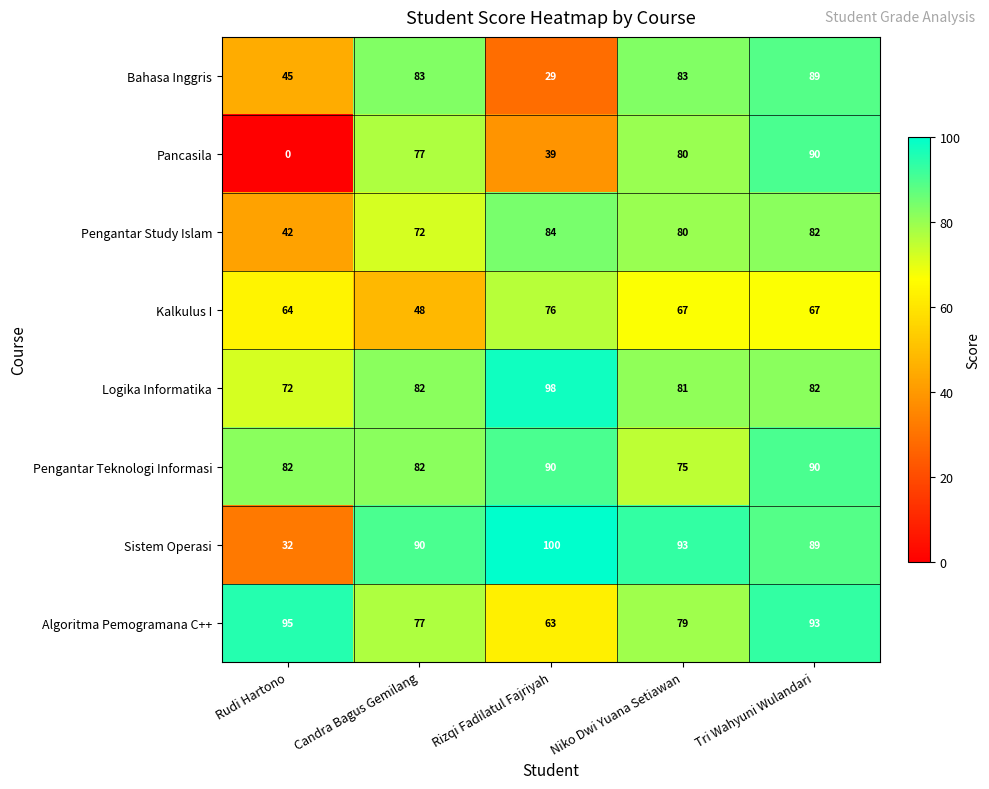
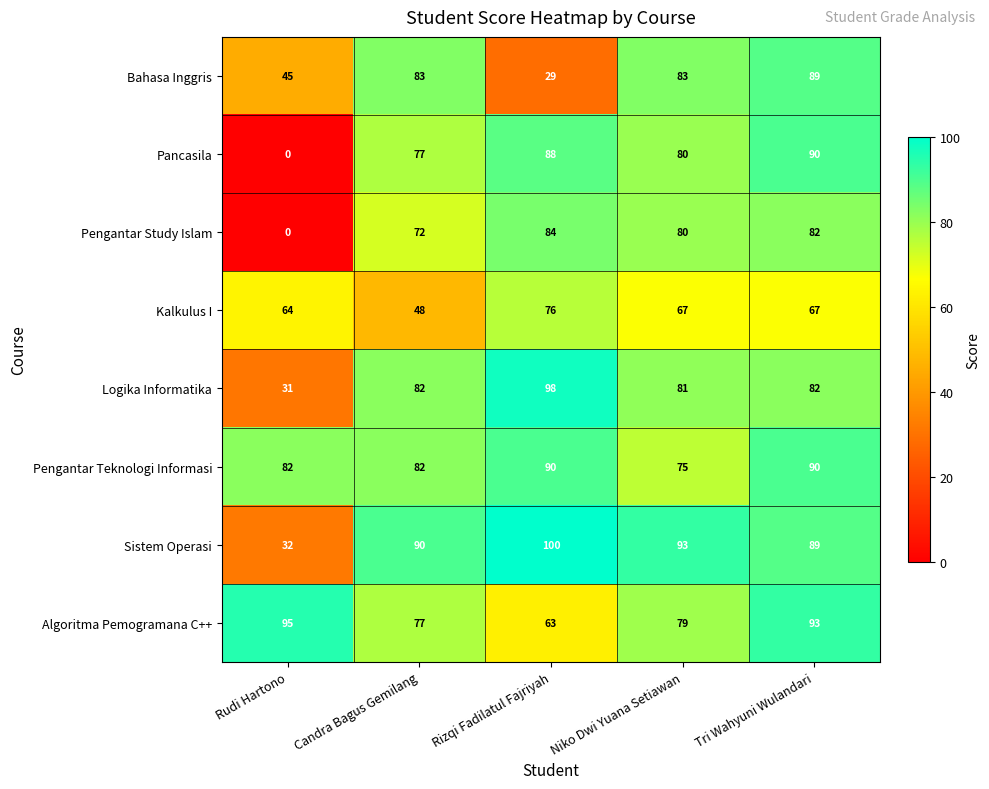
Pancasila, Rizqi Fadilatul Fajriyah: 39 -> 88
Pengantar Study Islam, Rudi Hartono: 42 -> 0
Logika Informatika, Rudi Hartono: 72 -> 31
